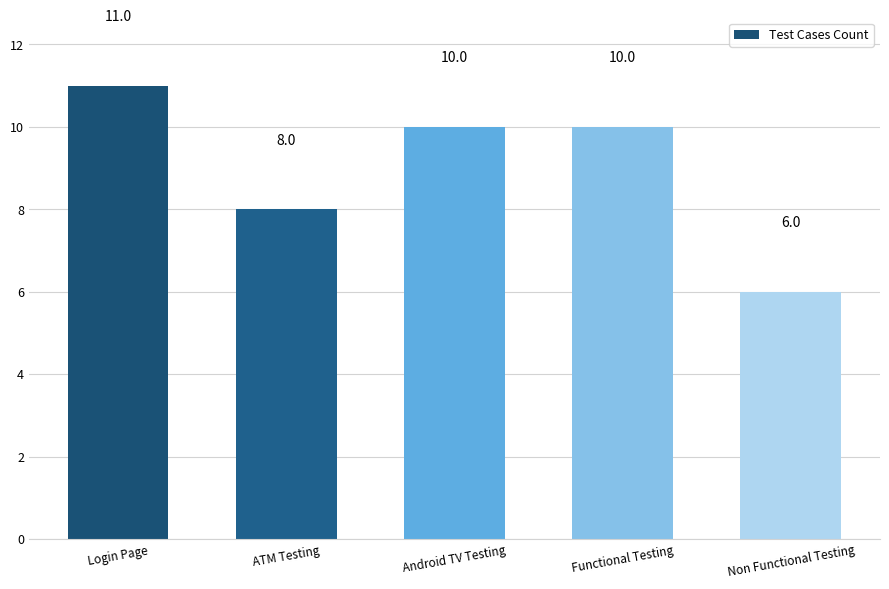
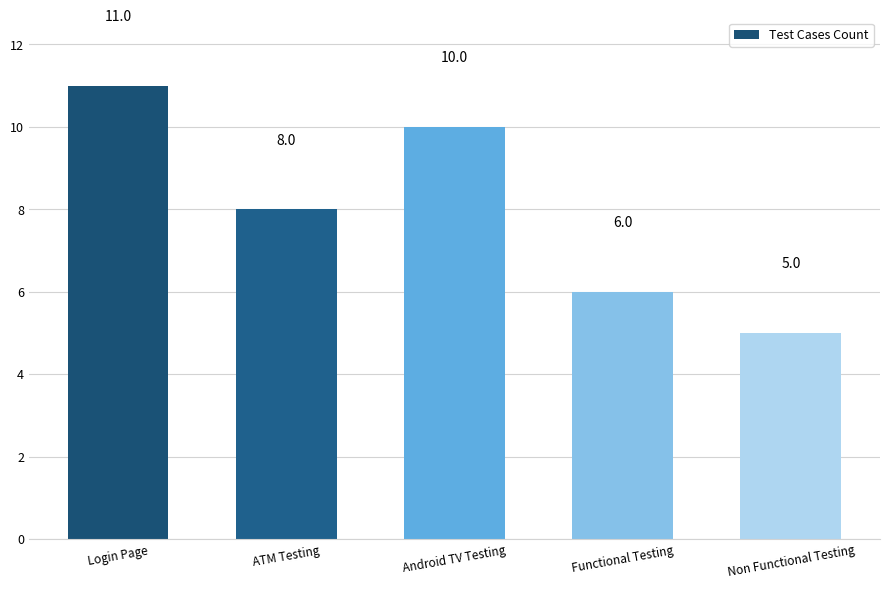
Functional Testing: 10.0 -> 6.0
Non Functional Testing: 6.0 -> 5.0
